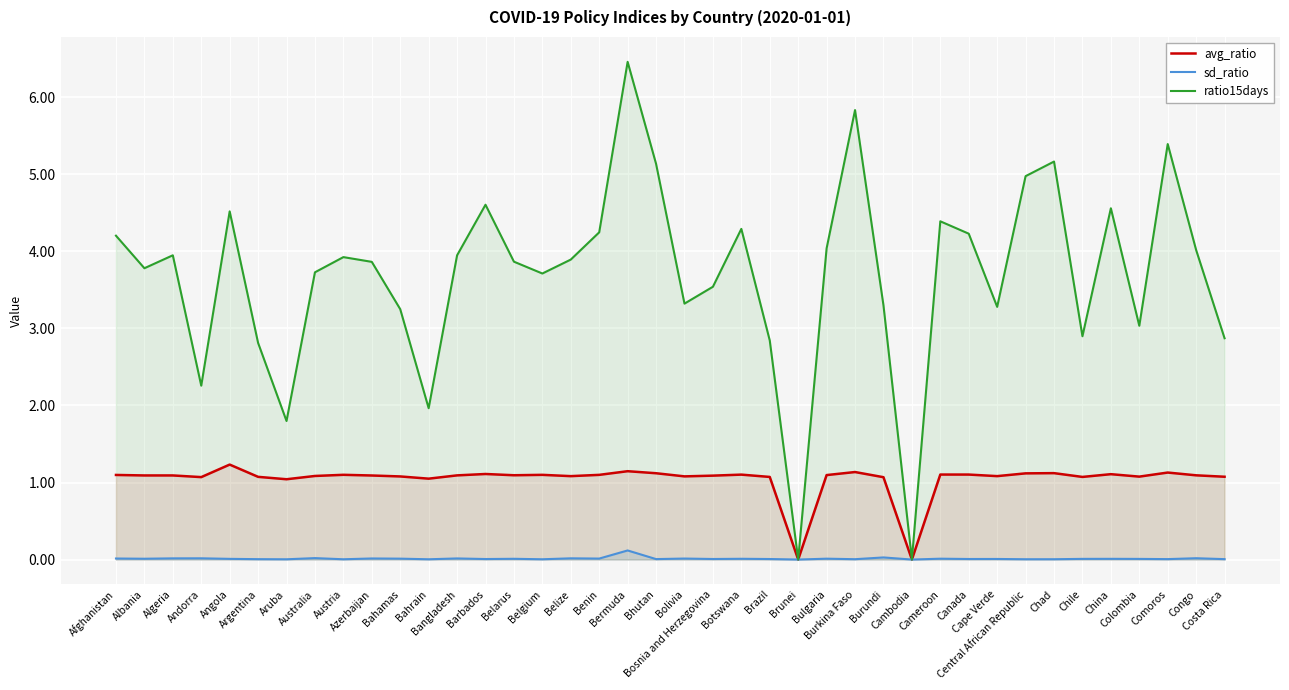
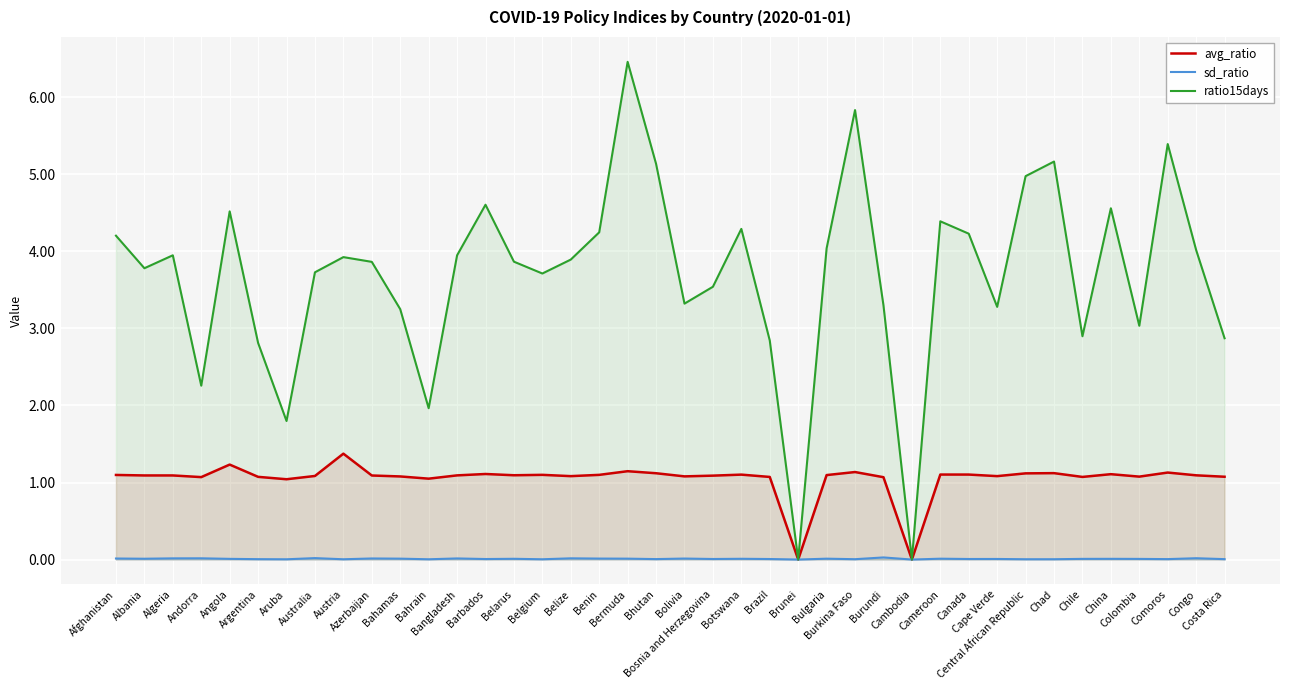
avg_ratio, Austria: 1.1 -> 1.4
sd_ratio, Bermuda: 0.1 -> 0.0
